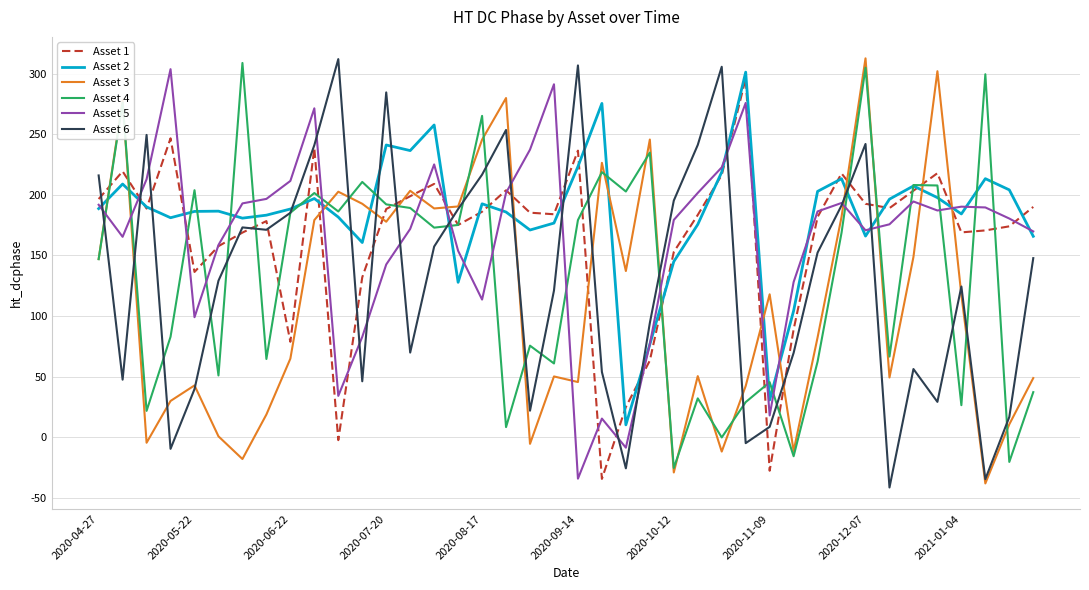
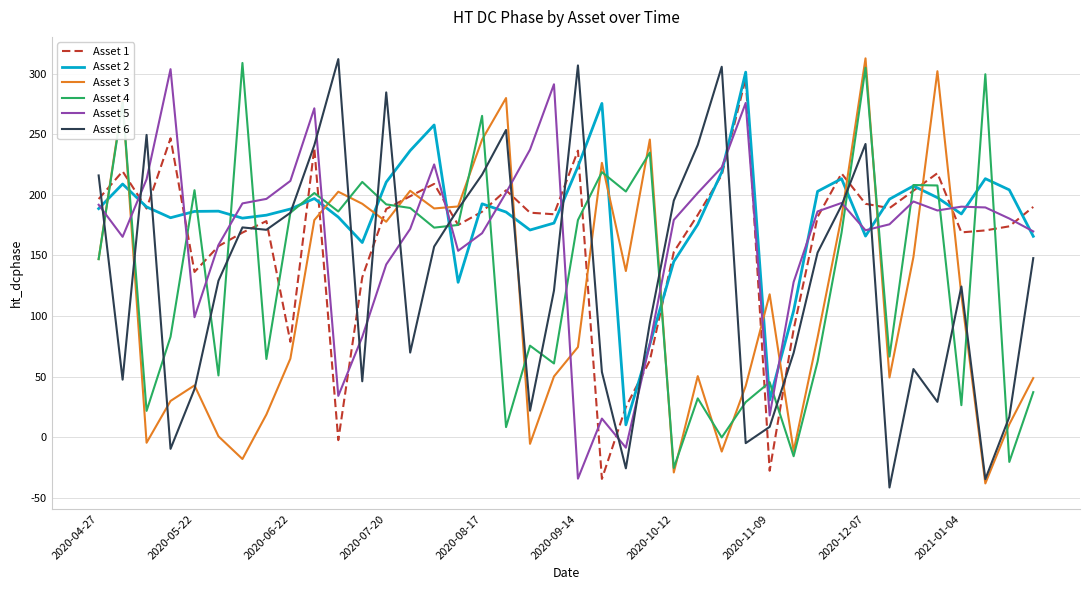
Asset 2, 2020-07-20: 241 -> 210
Asset 5, 2020-08-17: 114 -> 168
Asset 3, 2020-09-14: 46 -> 74
